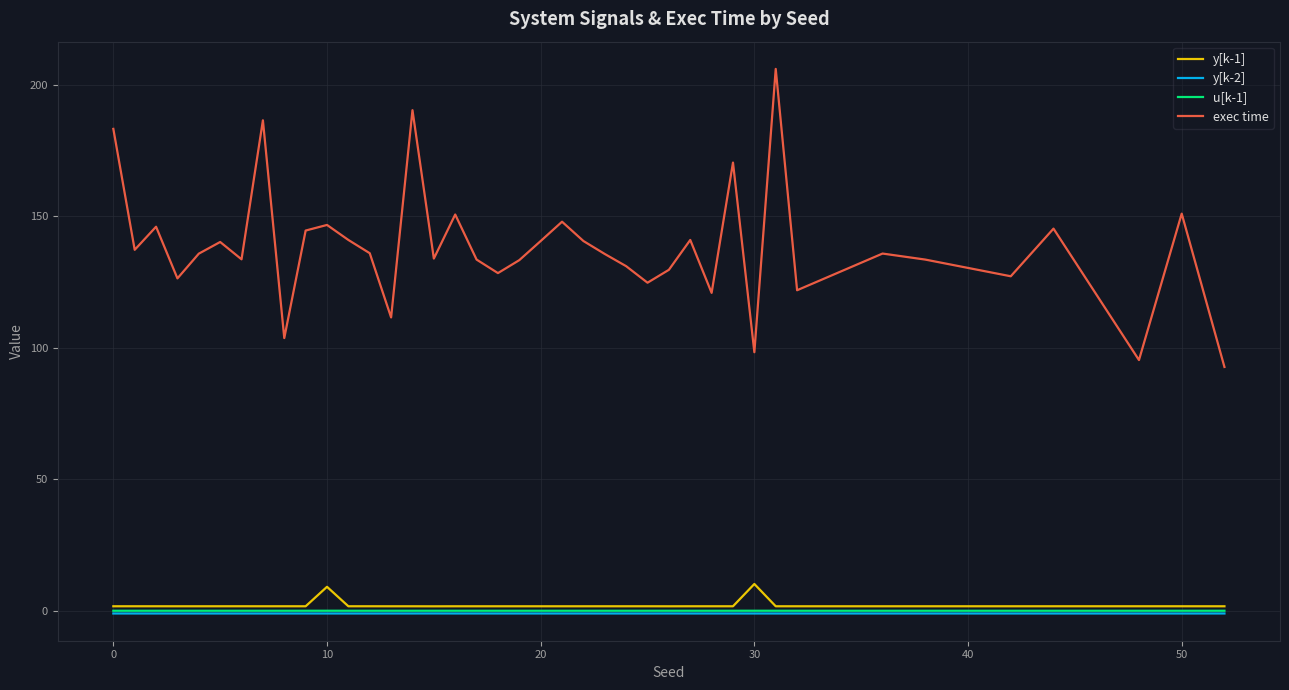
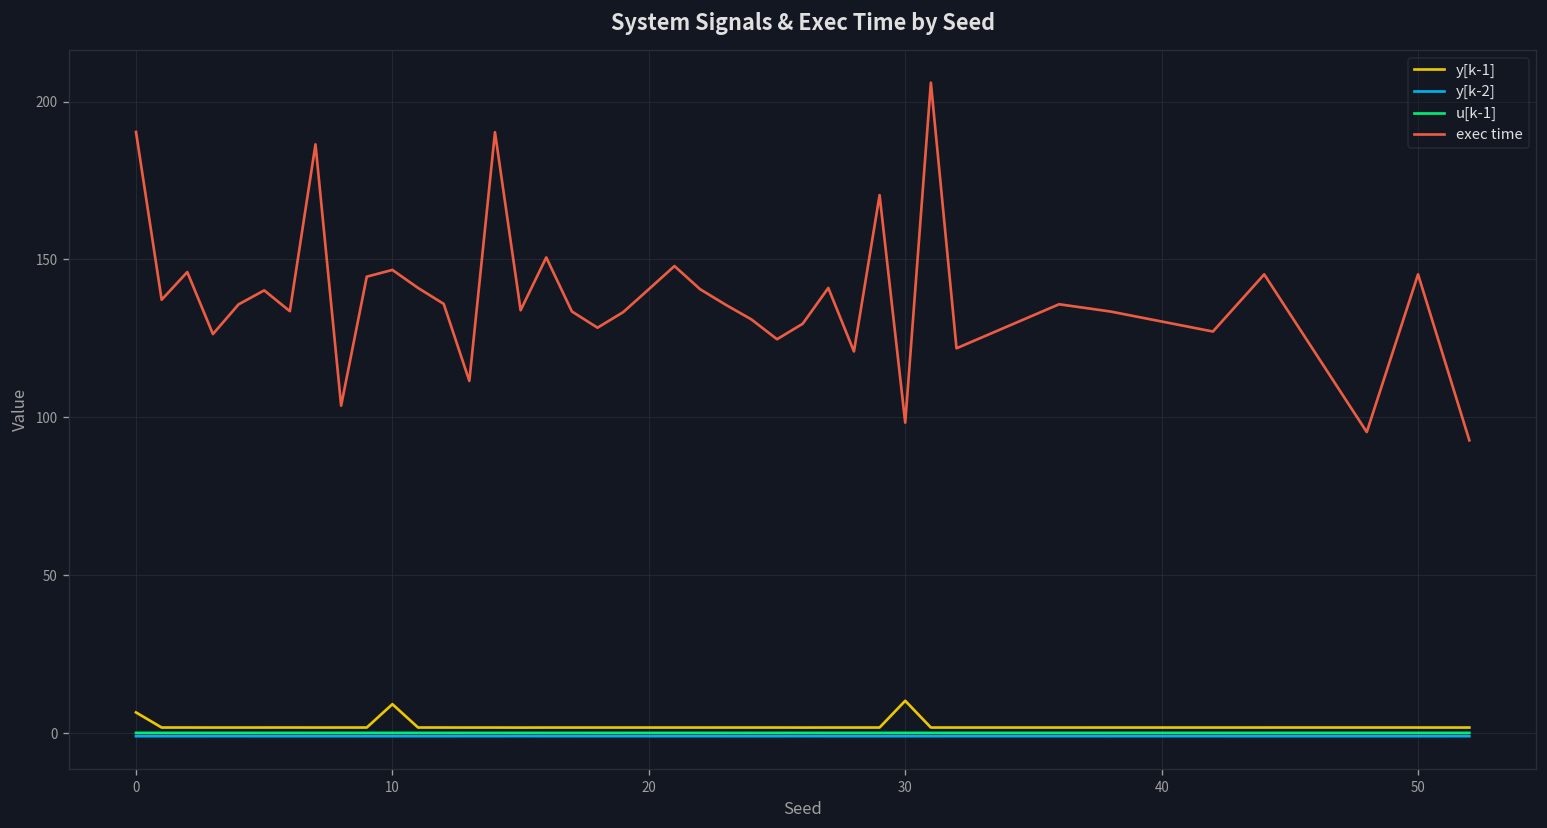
y[k-1], 0: 2 -> 7
exec time, 0: 183 -> 190
exec time, 50: 151 -> 145
